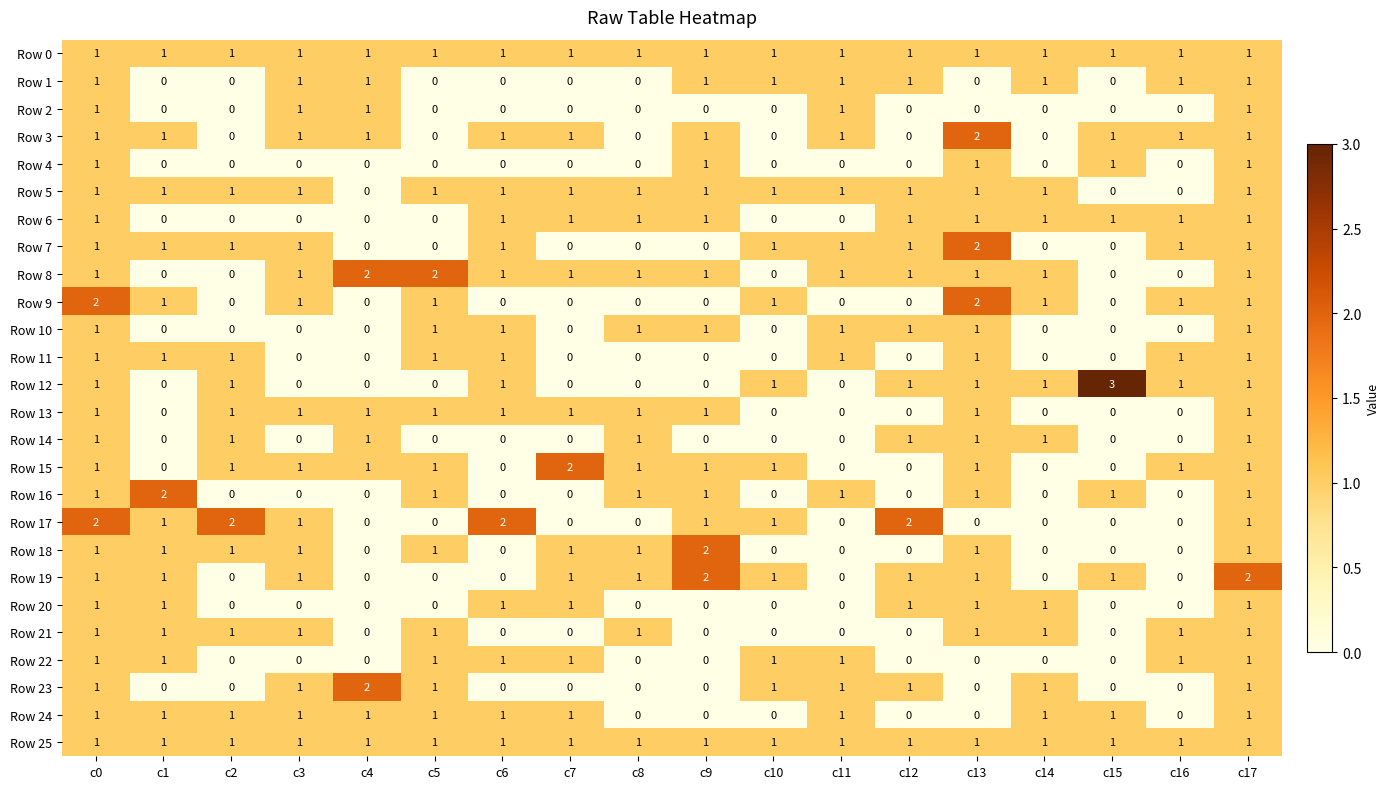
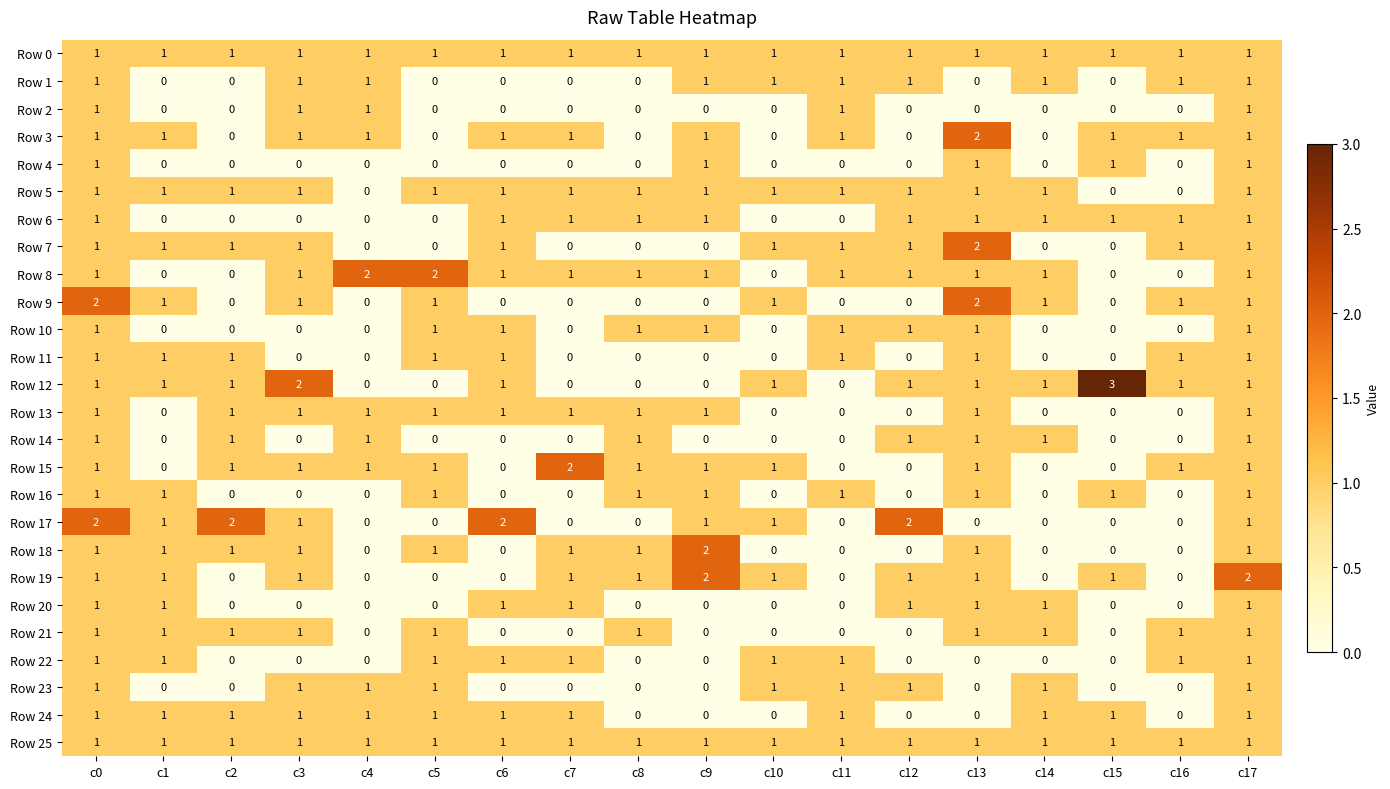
Row 12, c1: 0 -> 1
Row 12, c3: 0 -> 2
Row 16, c1: 2 -> 1
Row 23, c4: 2 -> 1
